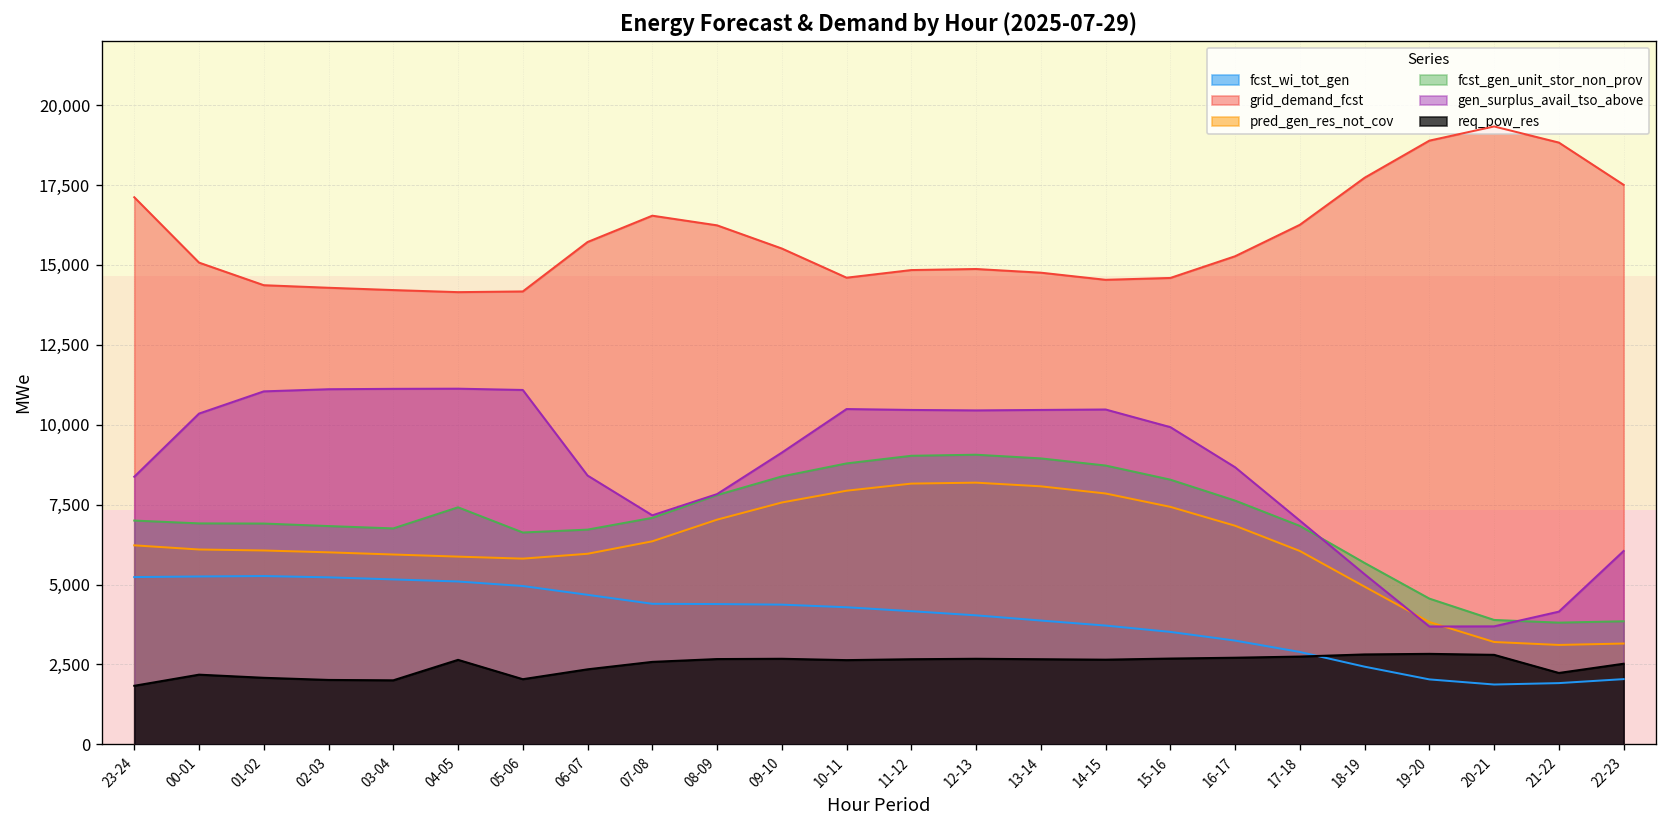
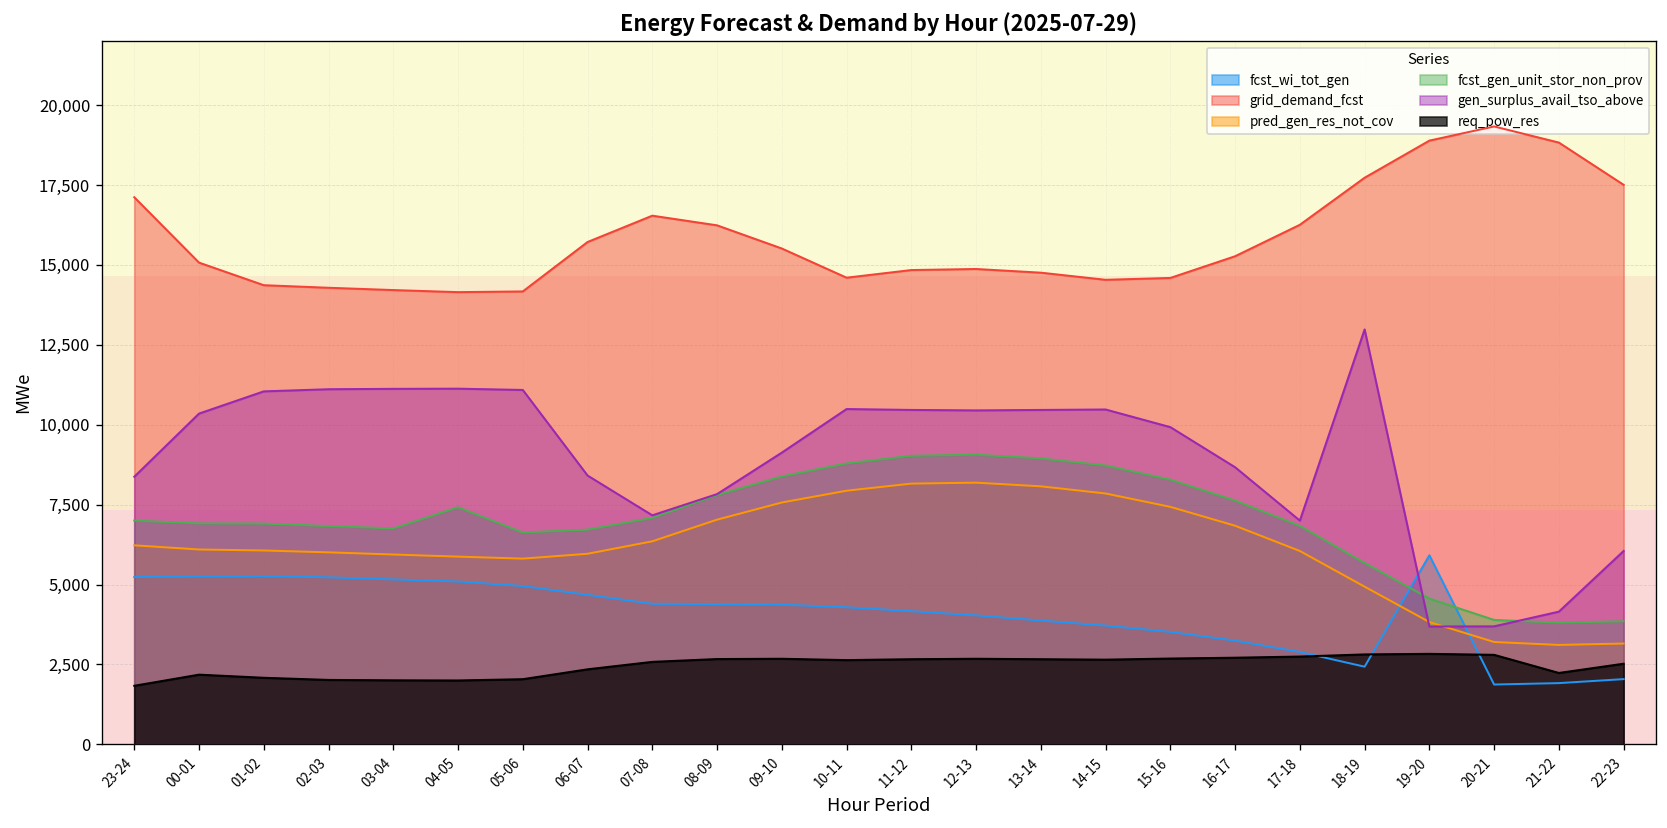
req_pow_res, 04-05: 2,600 -> 2,000
gen_surplus_avail_tso_above, 18-19: 5,300 -> 13,000
fcst_wi_tot_gen, 19-20: 2,000 -> 5,900
